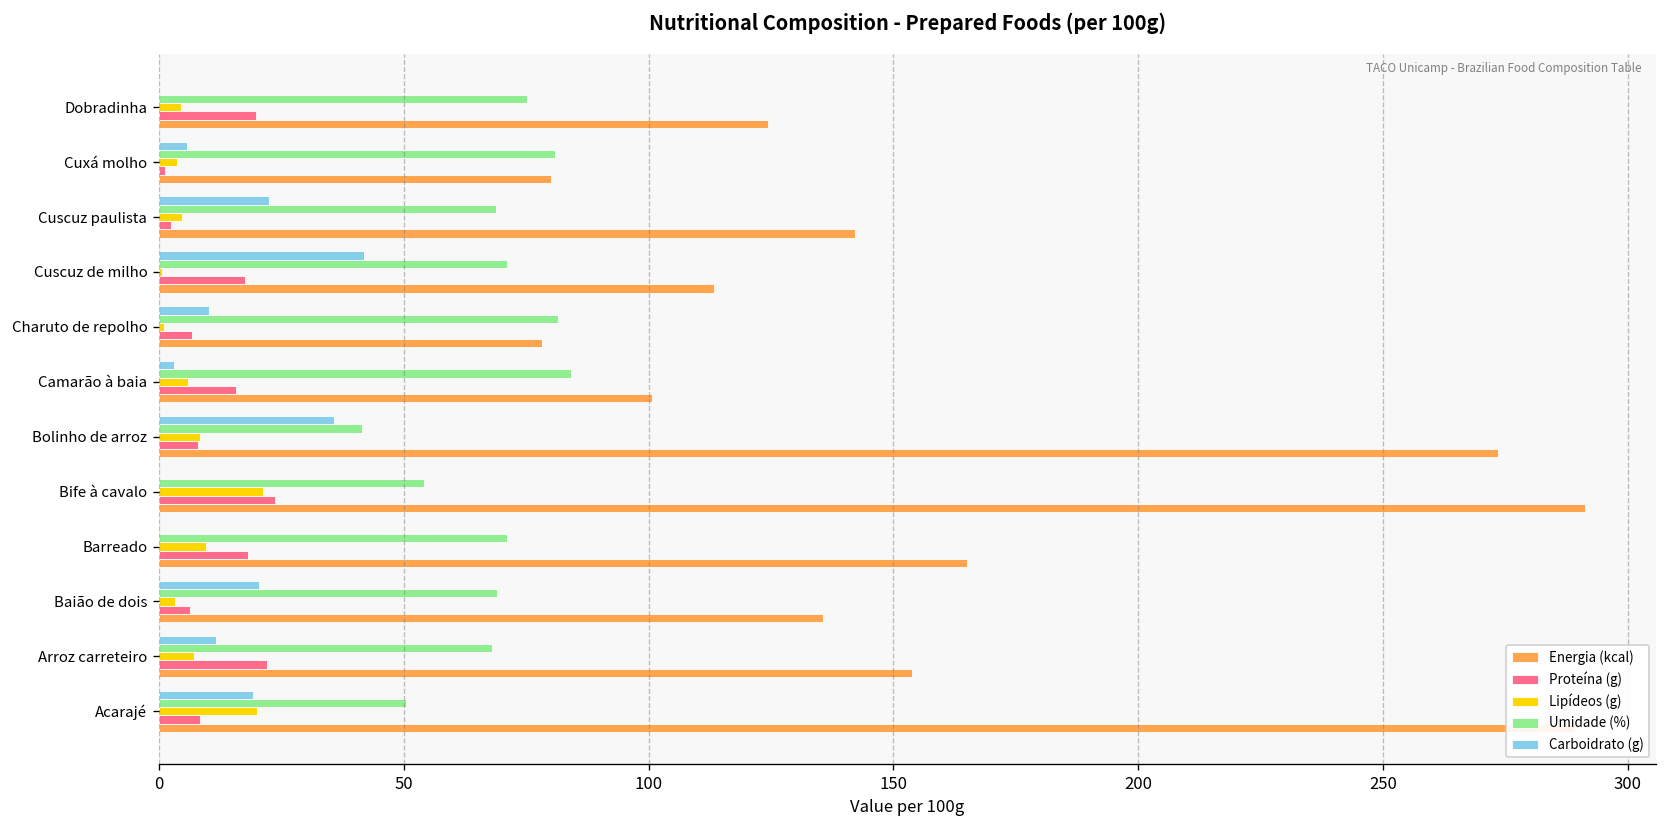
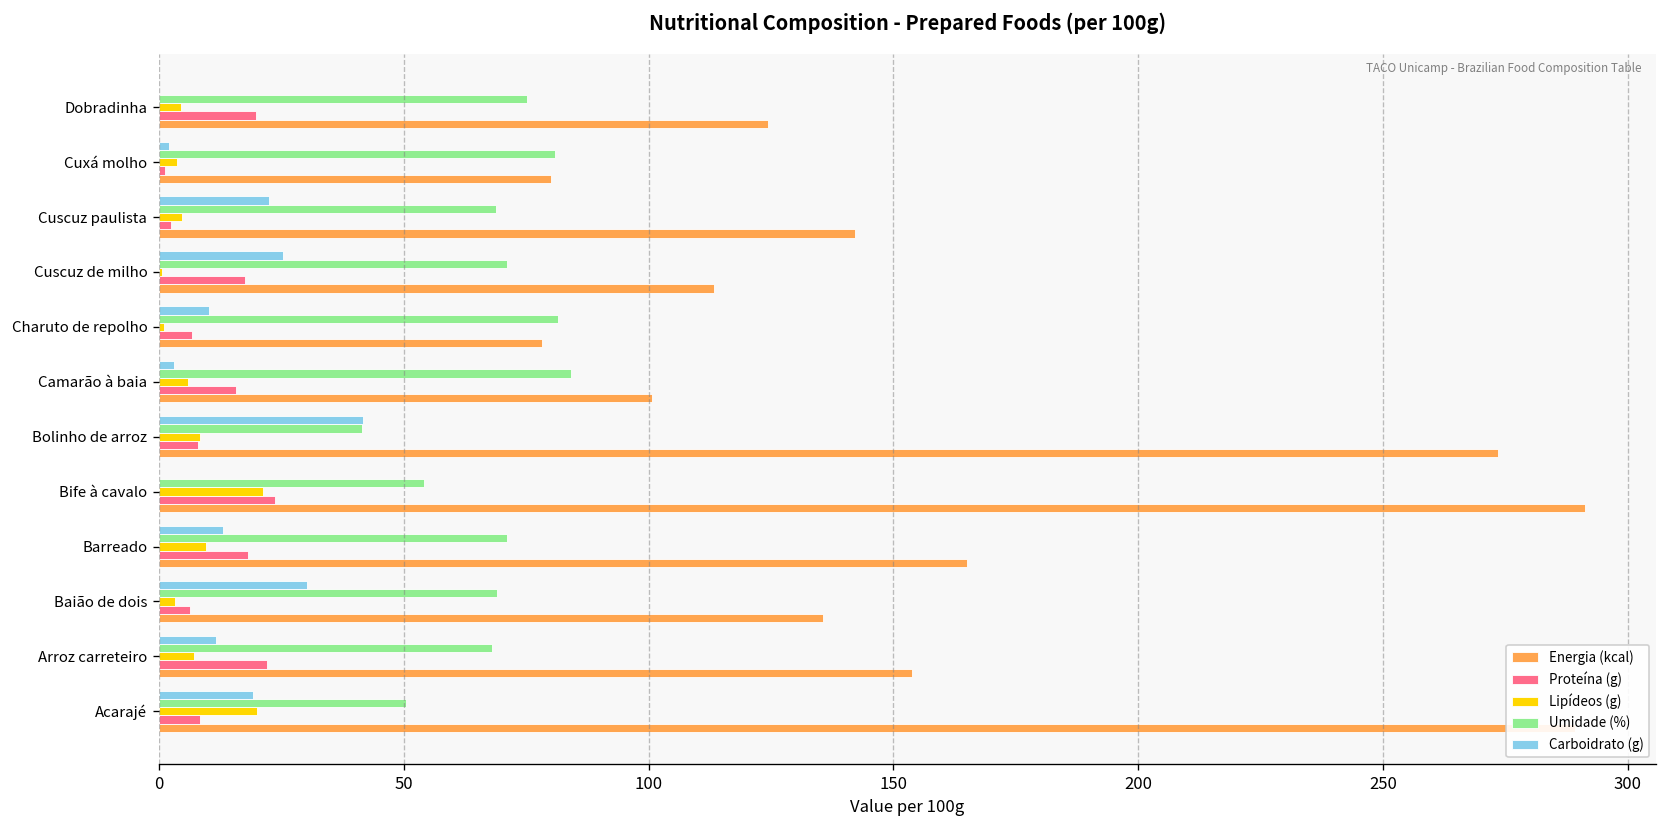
Carboidrato (g), Cuxá molho: 6 -> 2
Carboidrato (g), Cuscuz de milho: 42 -> 25
Carboidrato (g), Bolinho de arroz: 36 -> 42
Carboidrato (g), Barreado: 0 -> 13
Carboidrato (g), Baião de dois: 20 -> 30
